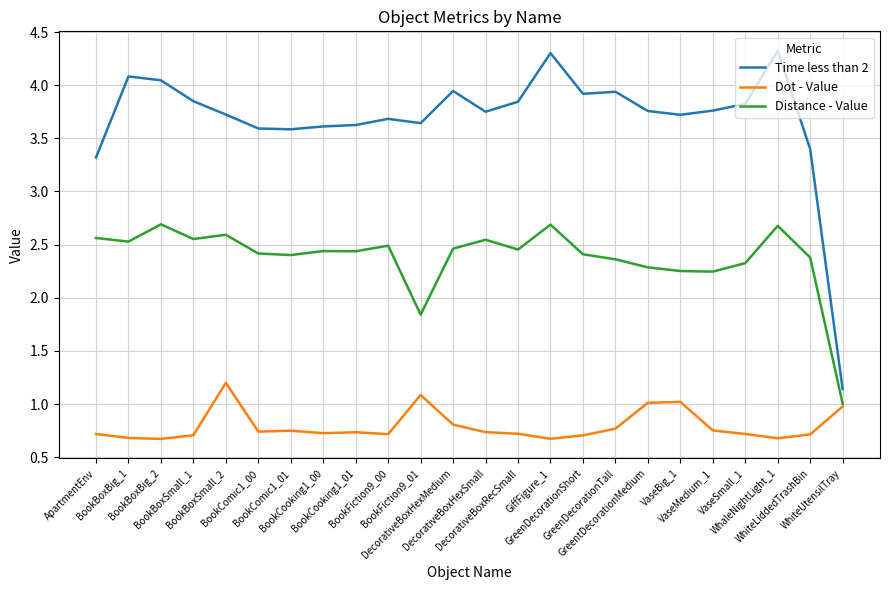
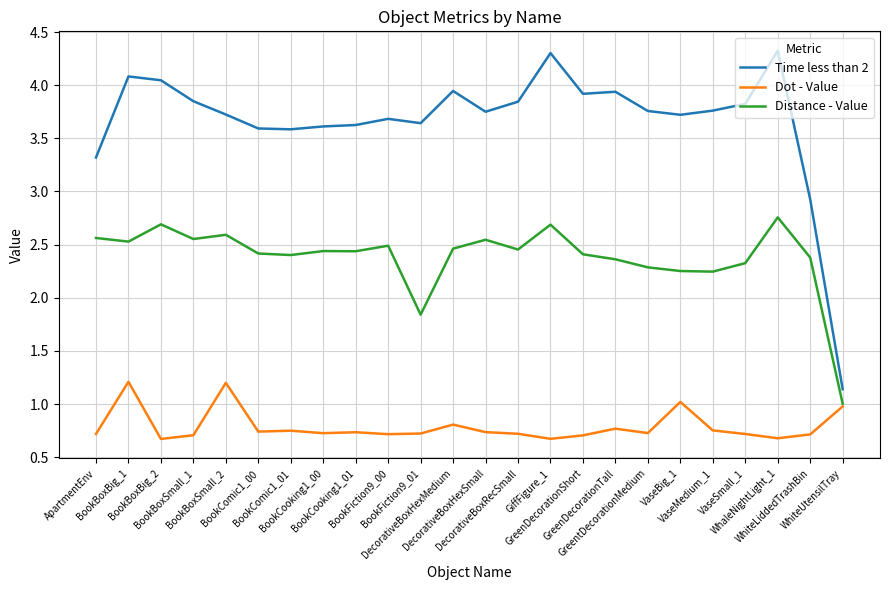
Dot - Value, BookBoxBig_1: 0.68 -> 1.21
Dot - Value, BookFiction9_01: 1.09 -> 0.72
Dot - Value, GreentDecorationMedium: 1.01 -> 0.73
Distance - Value, WhaleNightLight_1: 2.68 -> 2.76
Time less than 2, WhiteLiddedTrashBin: 3.40 -> 2.93
